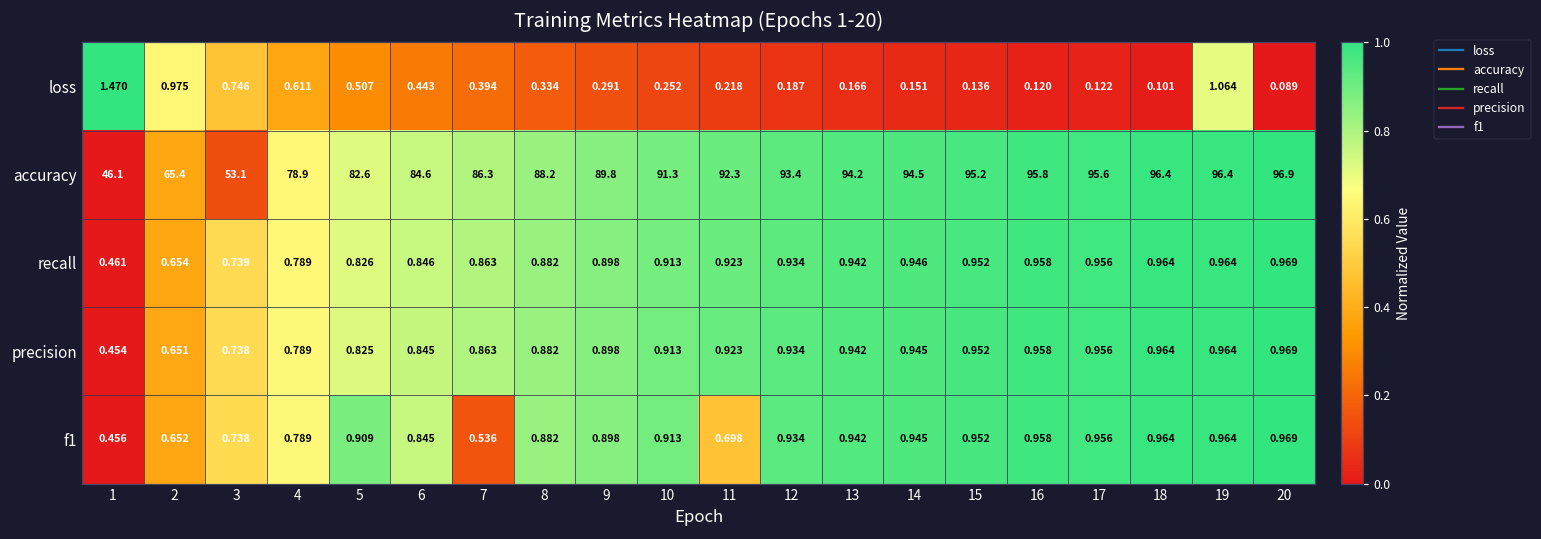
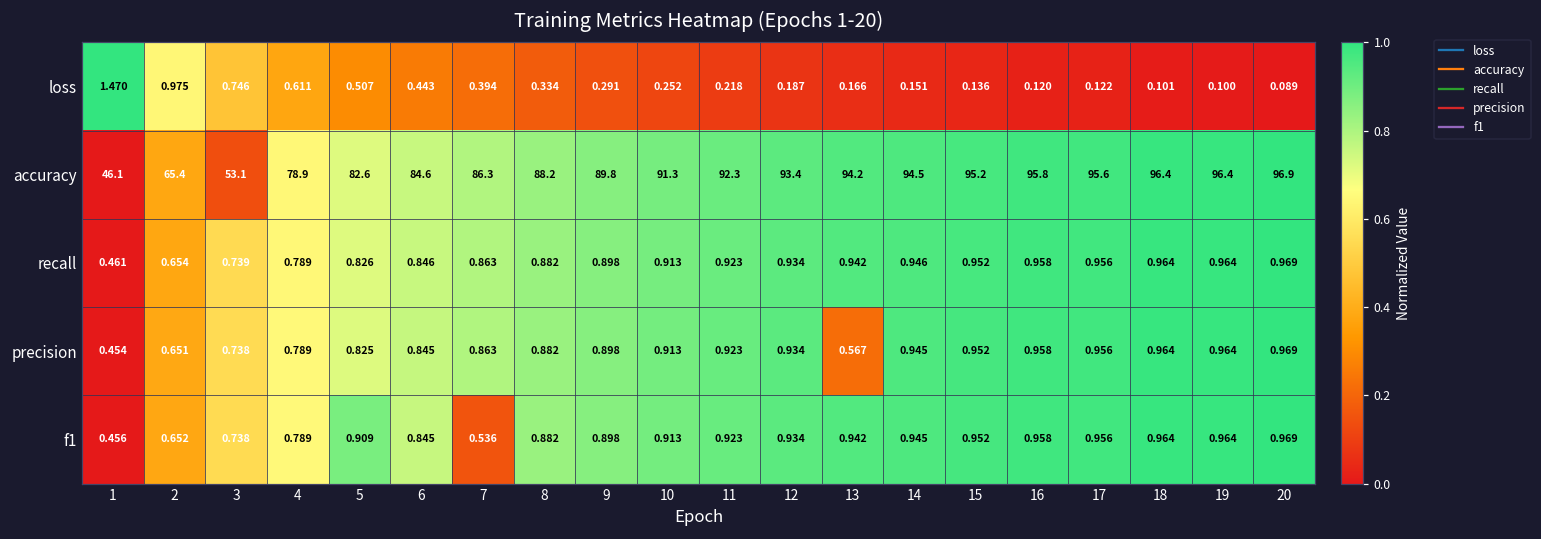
loss, 19: 1.064 -> 0.100
precision, 13: 0.942 -> 0.567
f1, 11: 0.698 -> 0.923
